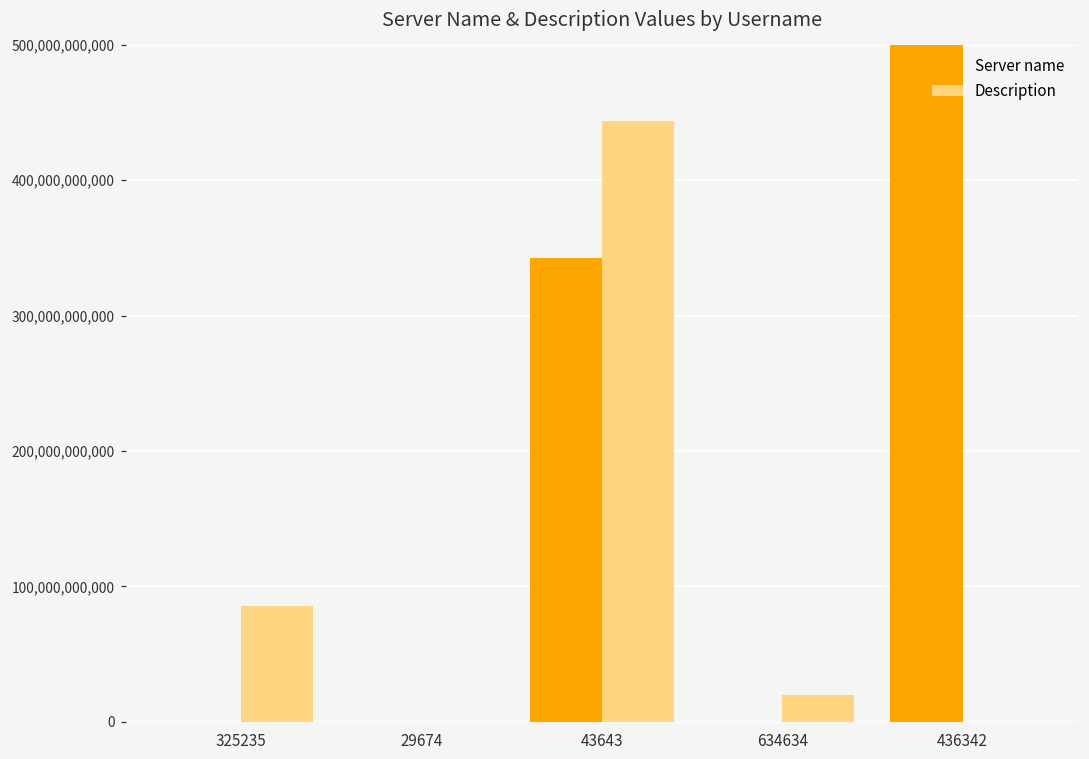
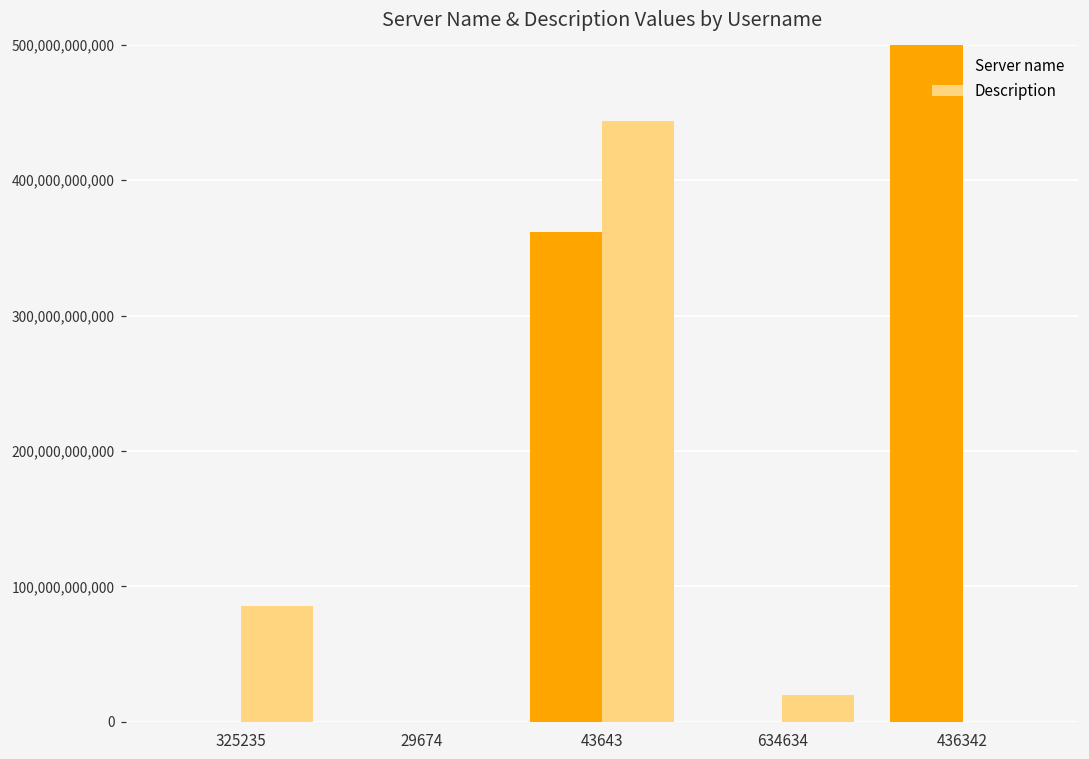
Server name, 43643: 343,000,000,000 -> 362,000,000,000
